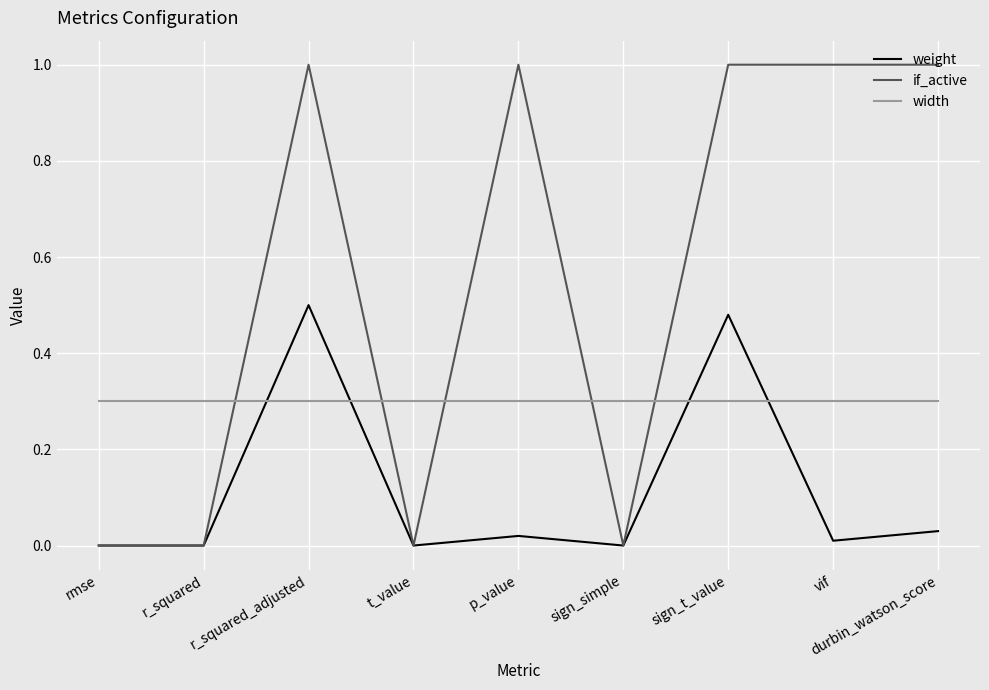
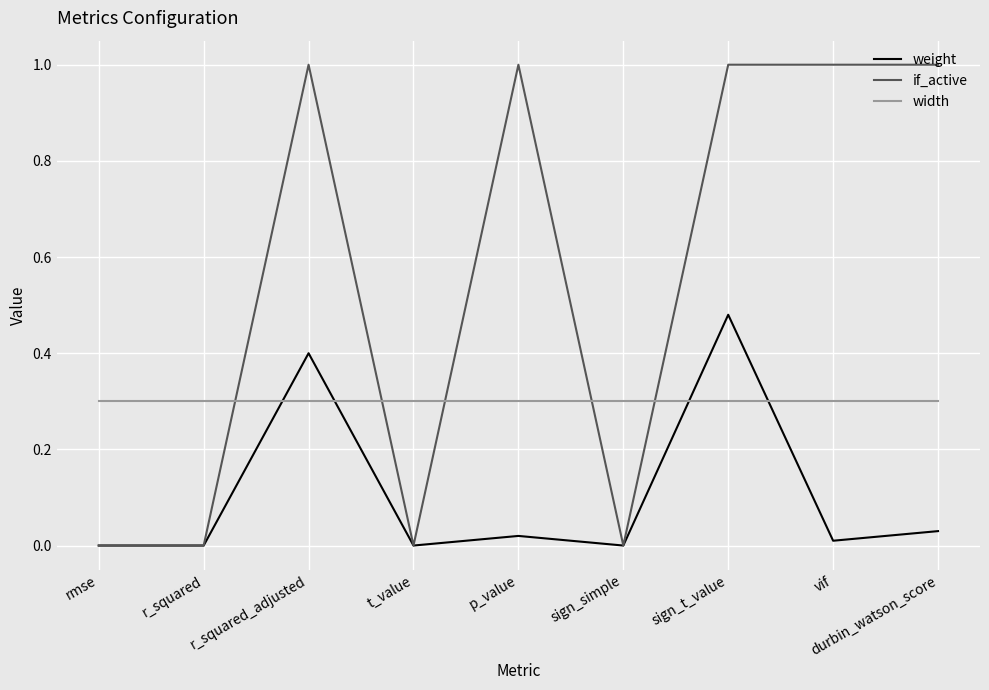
weight, r_squared_adjusted: 0.5 -> 0.4
